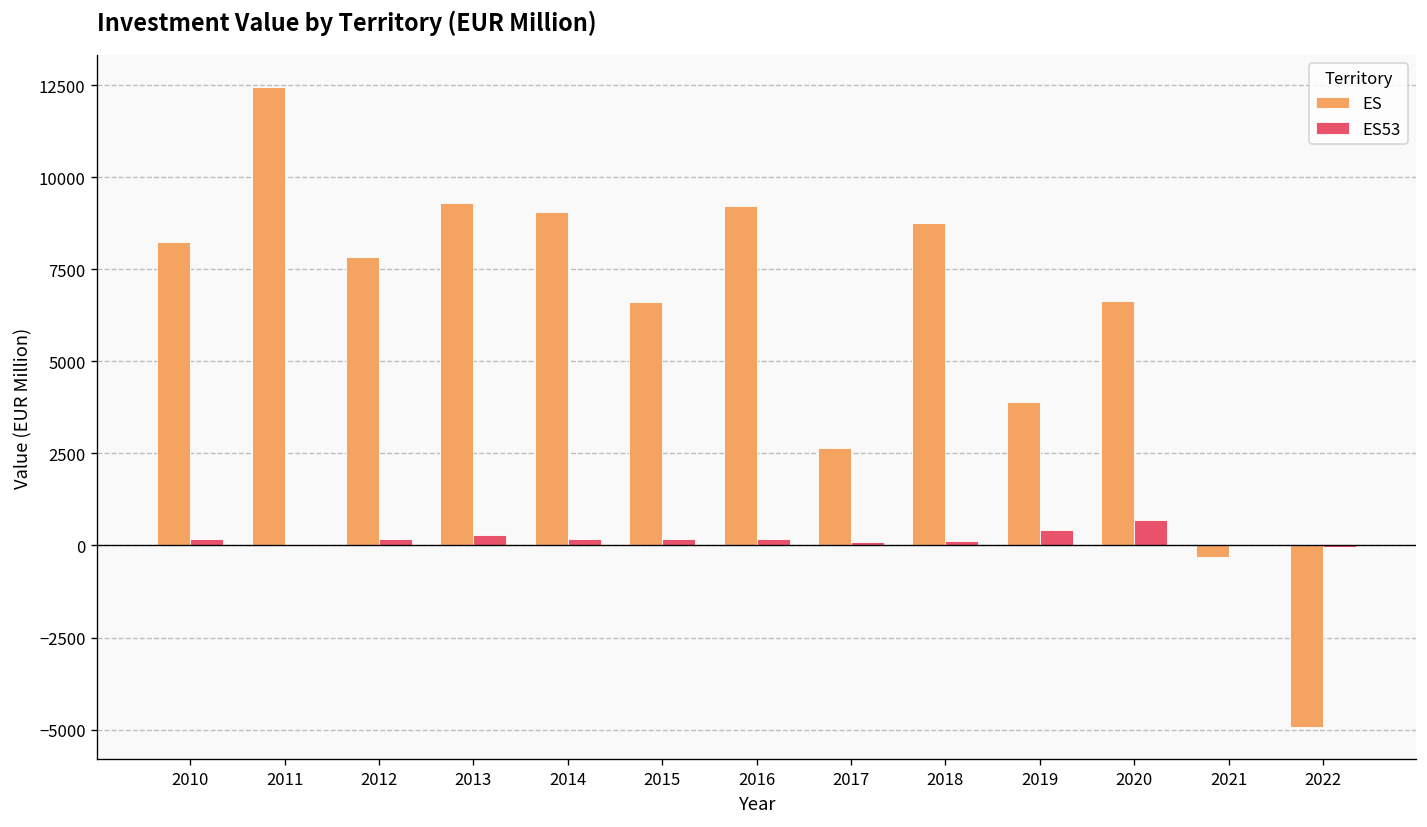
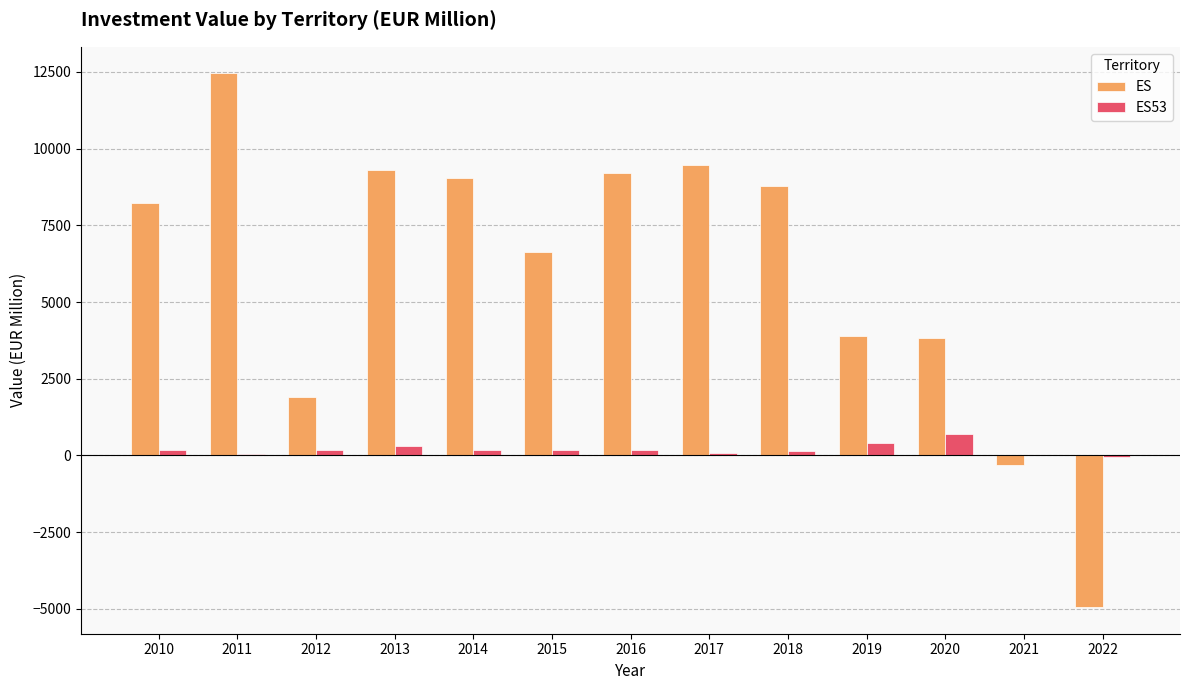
ES, 2012: 7800 -> 1900
ES, 2017: 2700 -> 9500
ES, 2020: 6600 -> 3800
